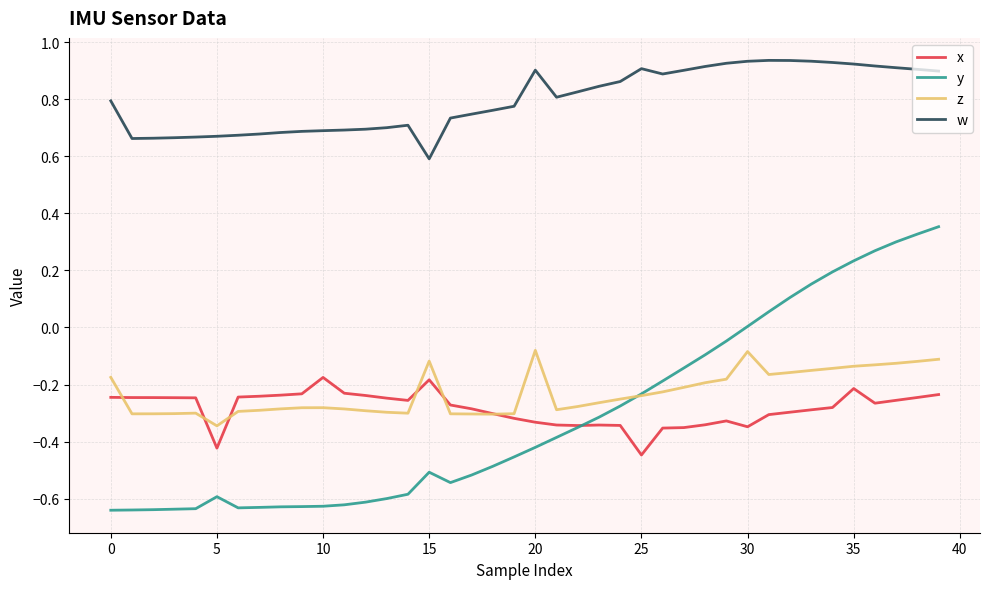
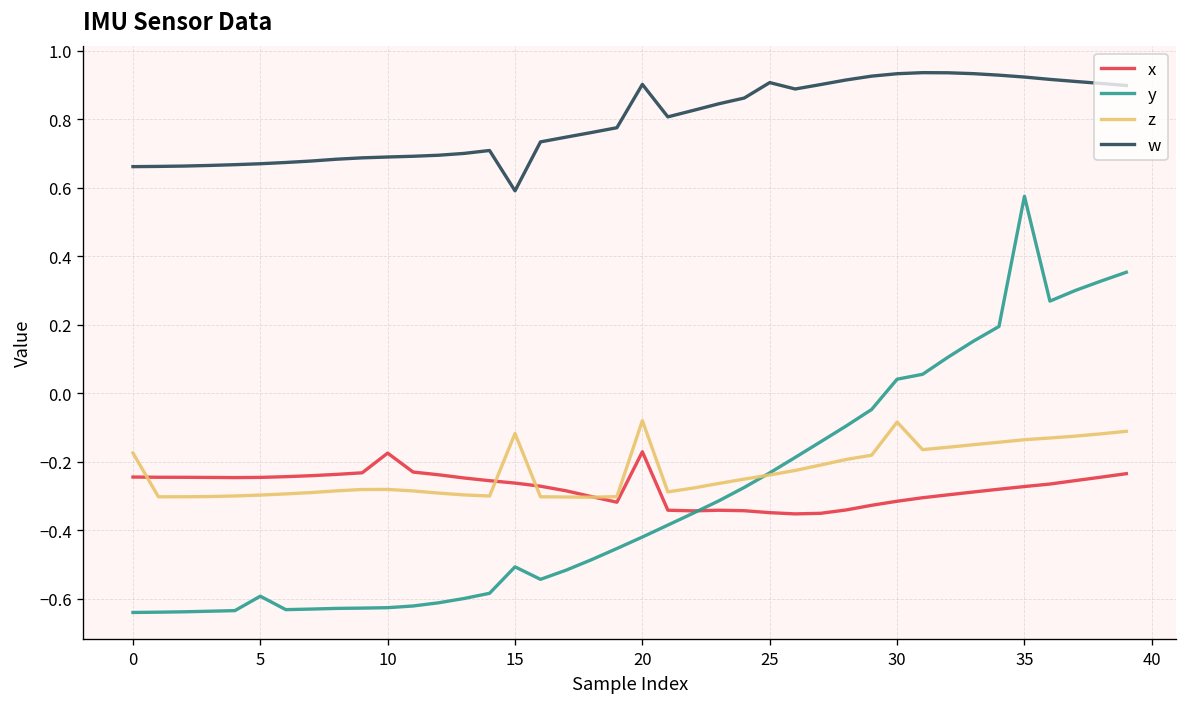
w, 0: 0.79 -> 0.66
x, 5: -0.42 -> -0.25
z, 5: -0.34 -> -0.30
x, 15: -0.18 -> -0.26
x, 20: -0.33 -> -0.17
x, 25: -0.45 -> -0.35
x, 30: -0.35 -> -0.32
y, 30: 0.00 -> 0.04
x, 35: -0.21 -> -0.27
y, 35: 0.23 -> 0.58
